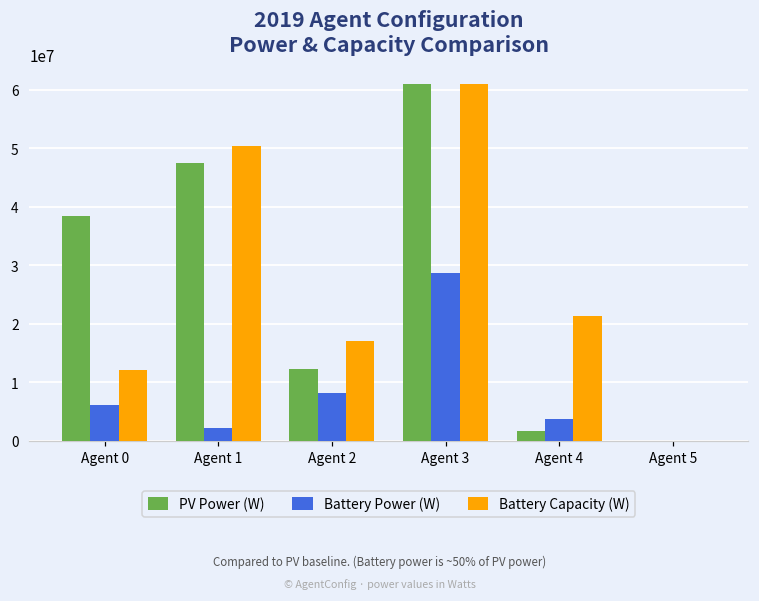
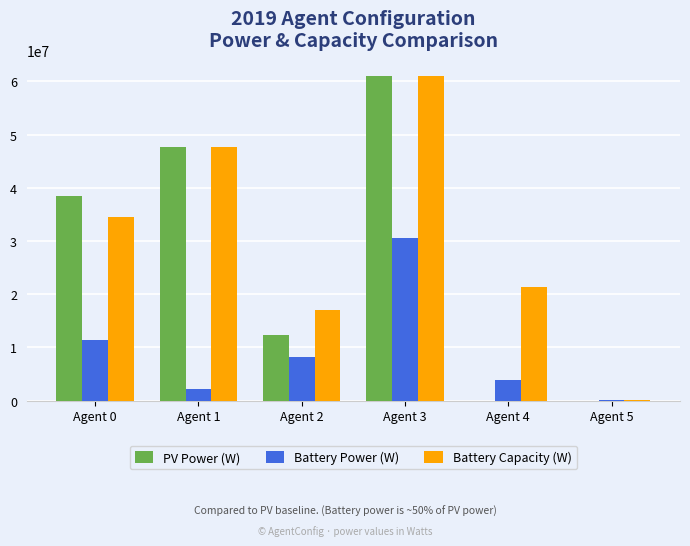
Battery Power (W), Agent 0: 6000000 -> 11000000
Battery Capacity (W), Agent 0: 12000000 -> 35000000
Battery Capacity (W), Agent 1: 50000000 -> 48000000
Battery Power (W), Agent 3: 29000000 -> 31000000
PV Power (W), Agent 4: 2000000 -> 0
